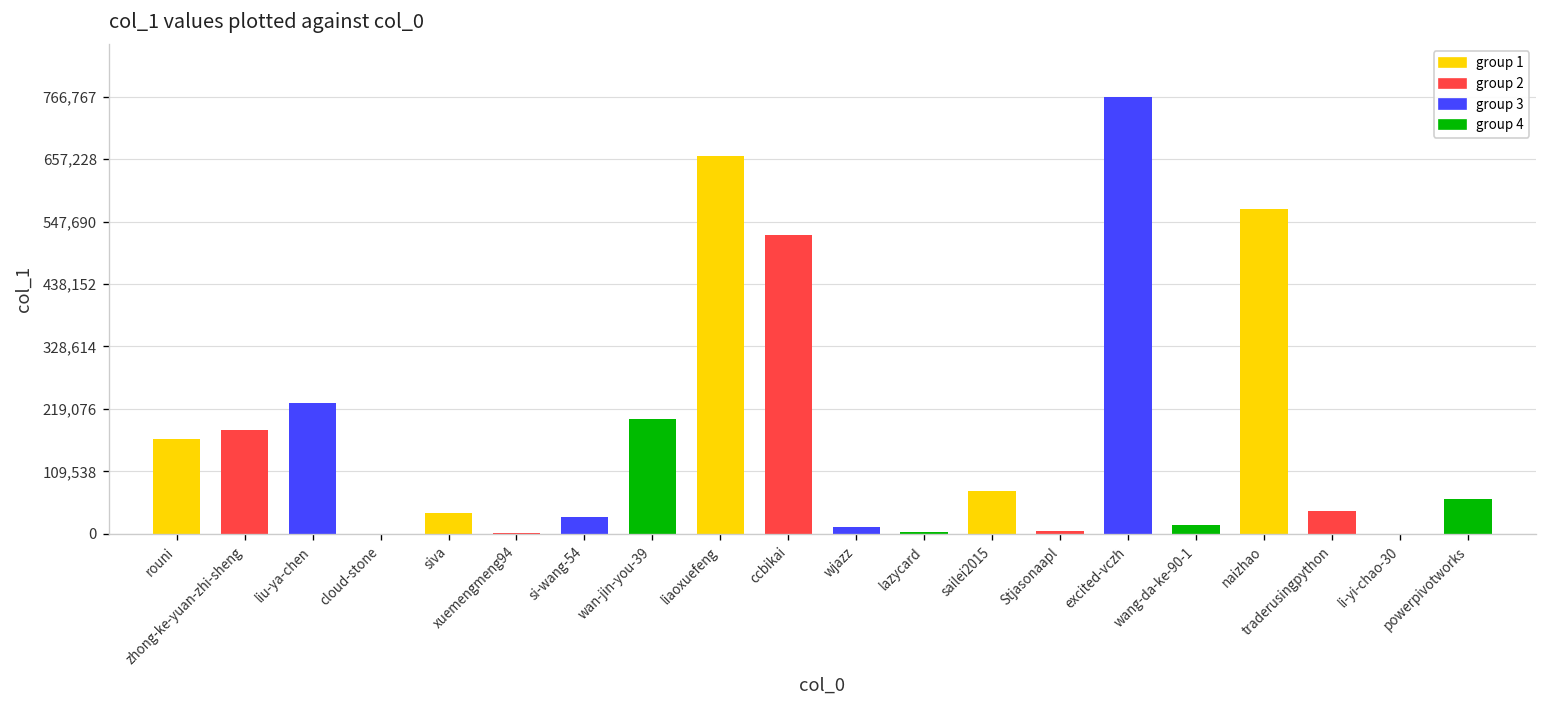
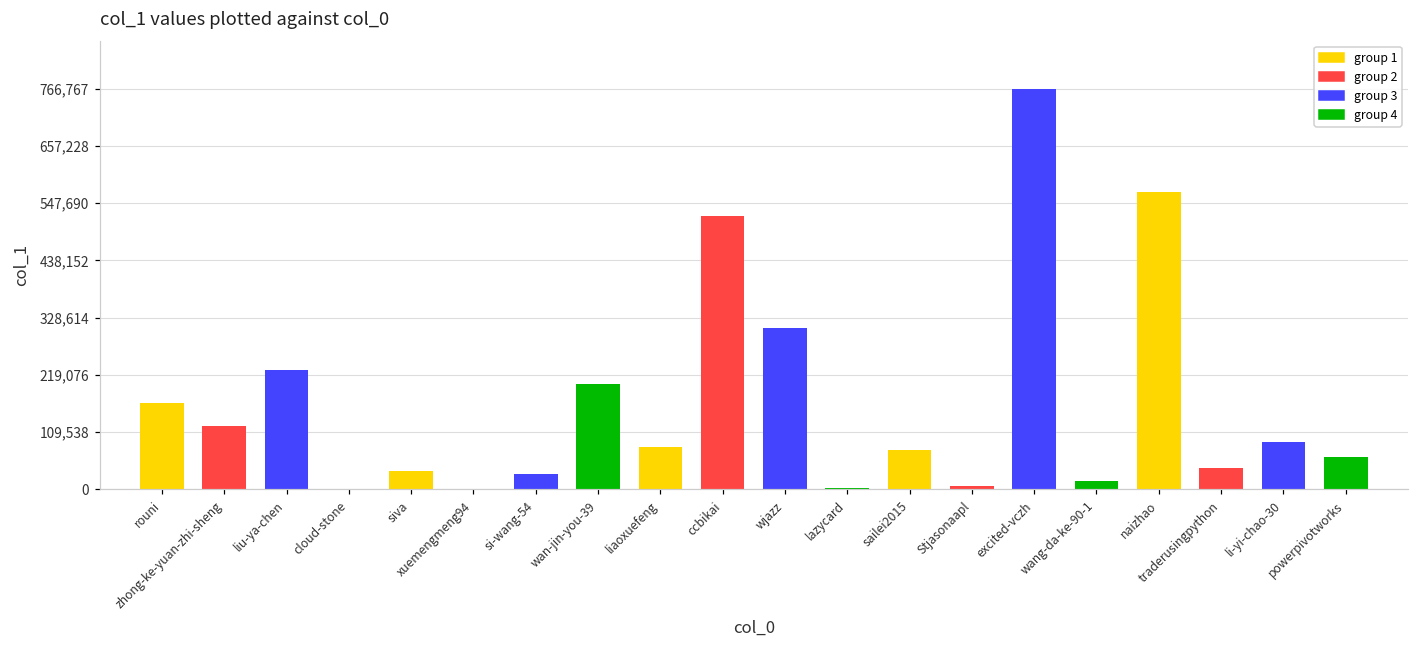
zhong-ke-yuan-zhi-sheng: 180,000 -> 120,000
liaoxuefeng: 660,000 -> 80,000
wjazz: 10,000 -> 310,000
li-yi-chao-30: 0 -> 90,000
